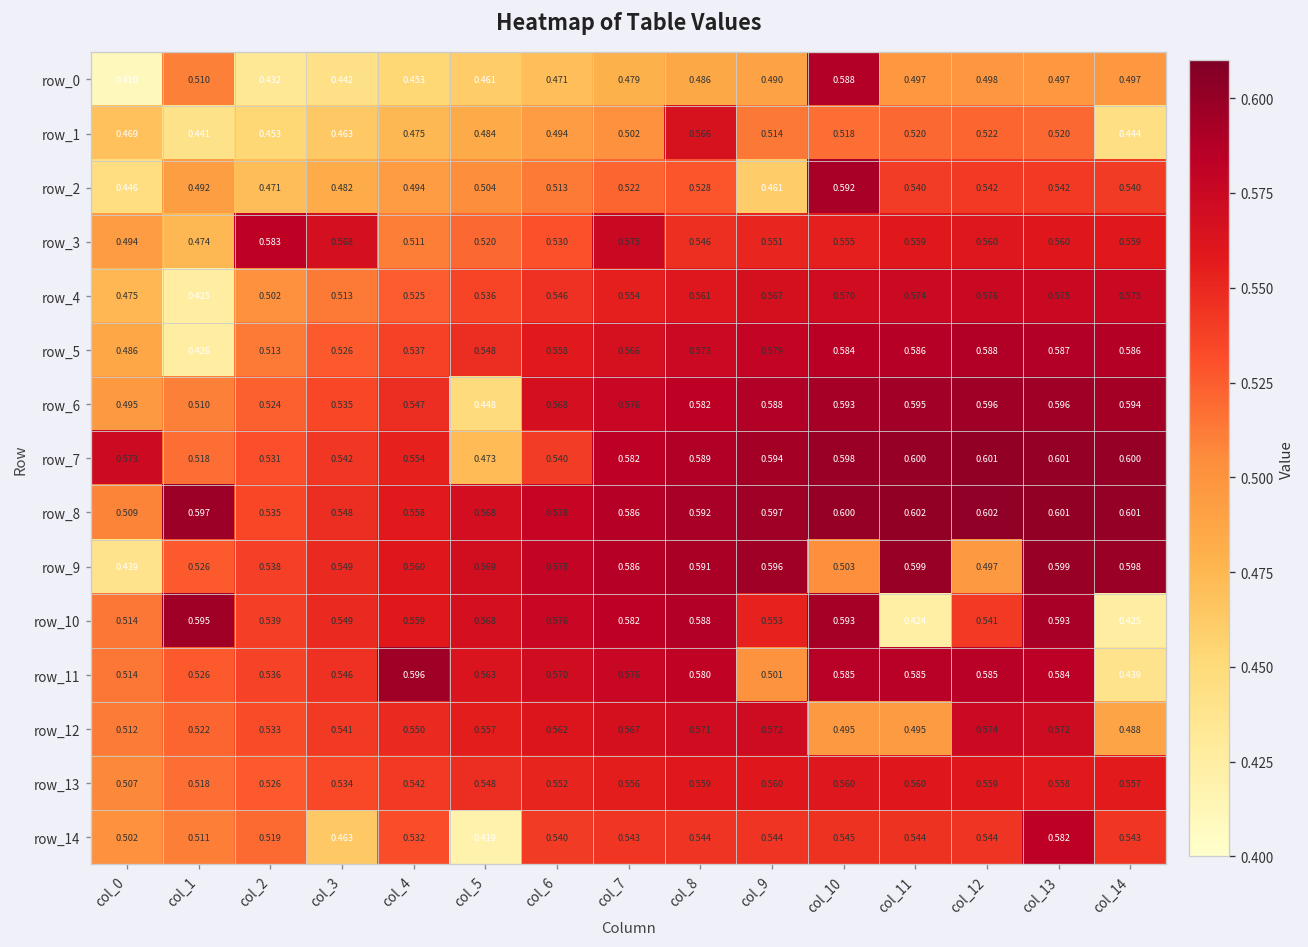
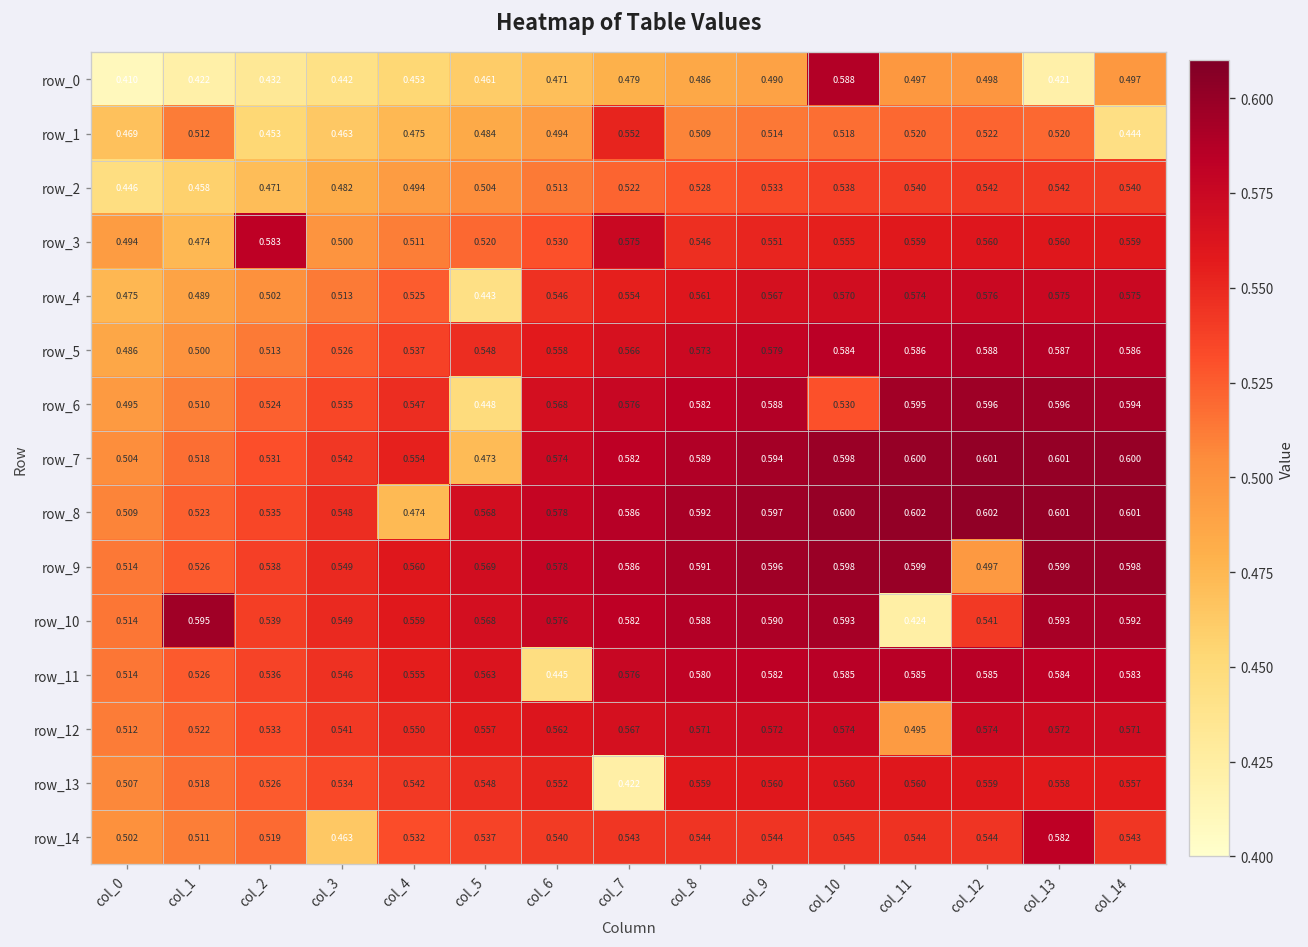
row_0, col_1: 0.510 -> 0.422
row_0, col_13: 0.497 -> 0.421
row_1, col_1: 0.441 -> 0.512
row_1, col_7: 0.502 -> 0.552
row_1, col_8: 0.566 -> 0.509
row_2, col_1: 0.492 -> 0.458
row_2, col_9: 0.461 -> 0.533
row_2, col_10: 0.592 -> 0.538
row_3, col_3: 0.568 -> 0.500
row_4, col_1: 0.425 -> 0.489
row_4, col_5: 0.536 -> 0.443
row_5, col_1: 0.426 -> 0.500
row_6, col_10: 0.593 -> 0.530
row_7, col_0: 0.573 -> 0.504
row_7, col_6: 0.540 -> 0.574
row_8, col_1: 0.597 -> 0.523
row_8, col_4: 0.558 -> 0.474
row_9, col_0: 0.439 -> 0.514
row_9, col_10: 0.503 -> 0.598
row_10, col_9: 0.553 -> 0.590
row_10, col_14: 0.425 -> 0.592
row_11, col_4: 0.596 -> 0.555
row_11, col_6: 0.570 -> 0.445
row_11, col_9: 0.501 -> 0.582
row_11, col_14: 0.439 -> 0.583
row_12, col_10: 0.495 -> 0.574
row_12, col_14: 0.488 -> 0.571
row_13, col_7: 0.556 -> 0.422
row_14, col_5: 0.419 -> 0.537
